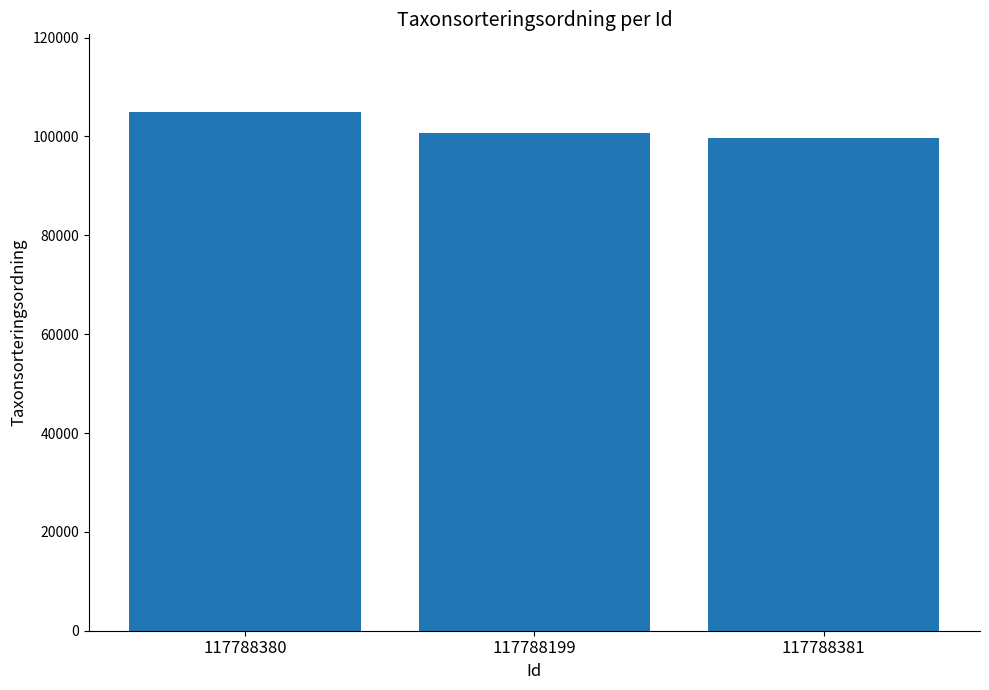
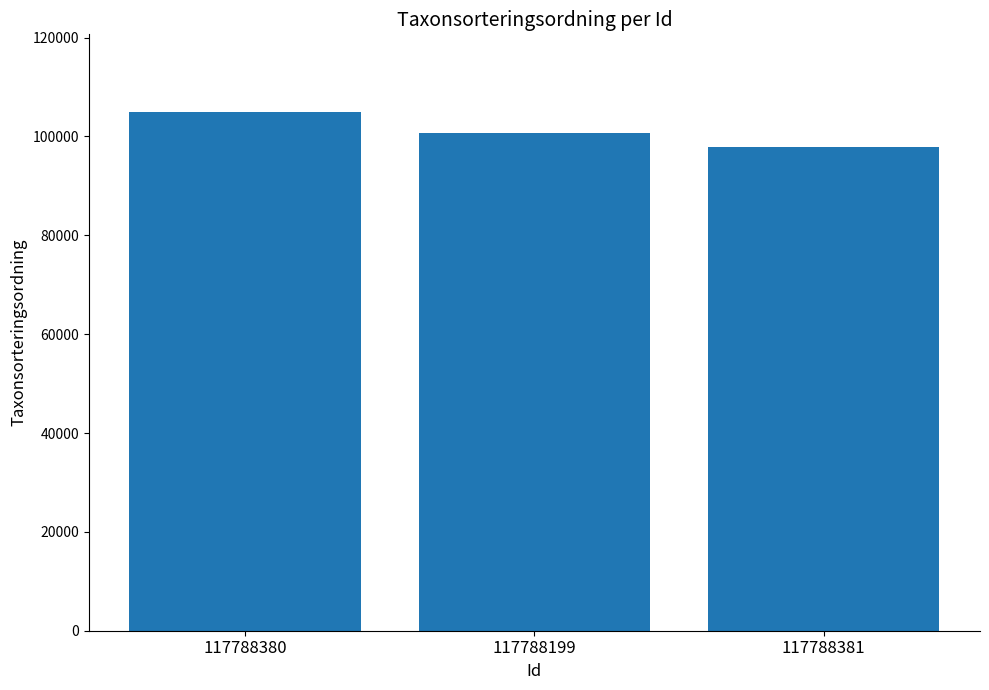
117788381: 100000 -> 98000
